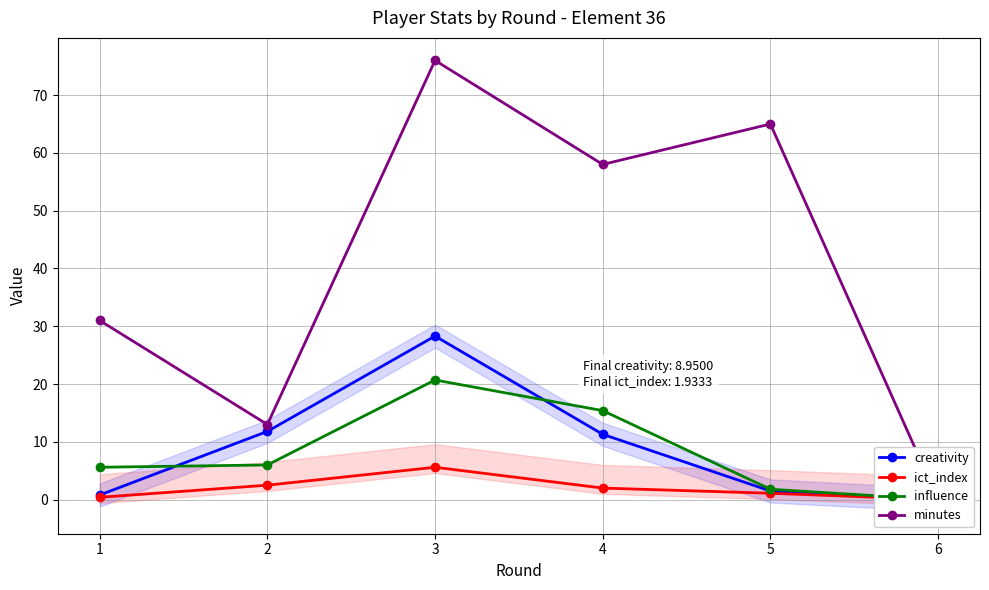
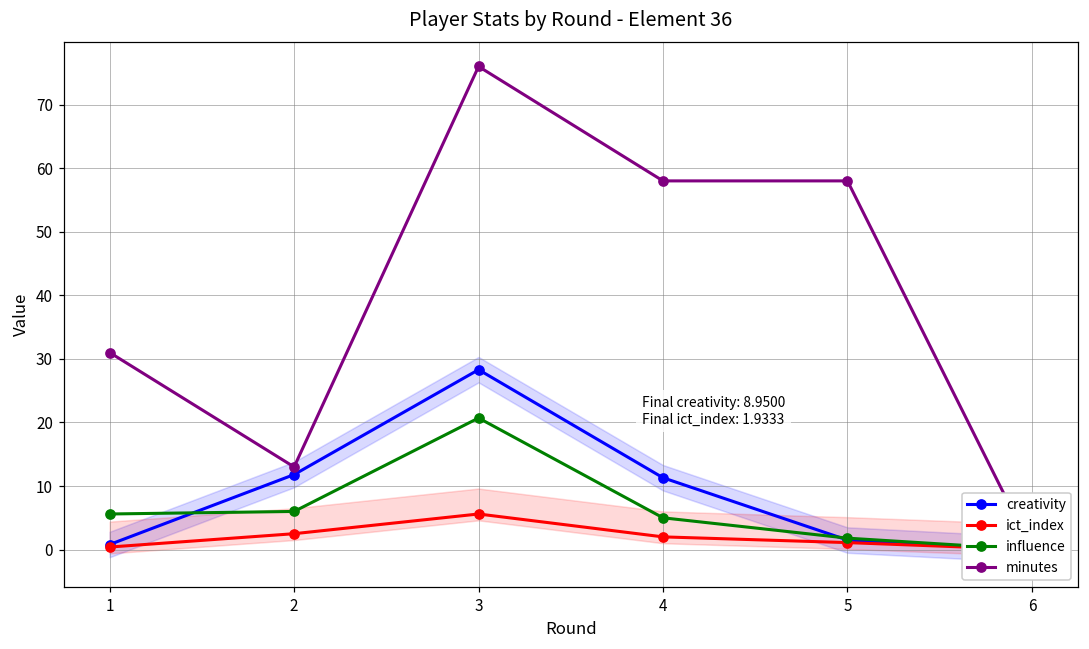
influence, 4: 15 -> 5
minutes, 5: 65 -> 58
